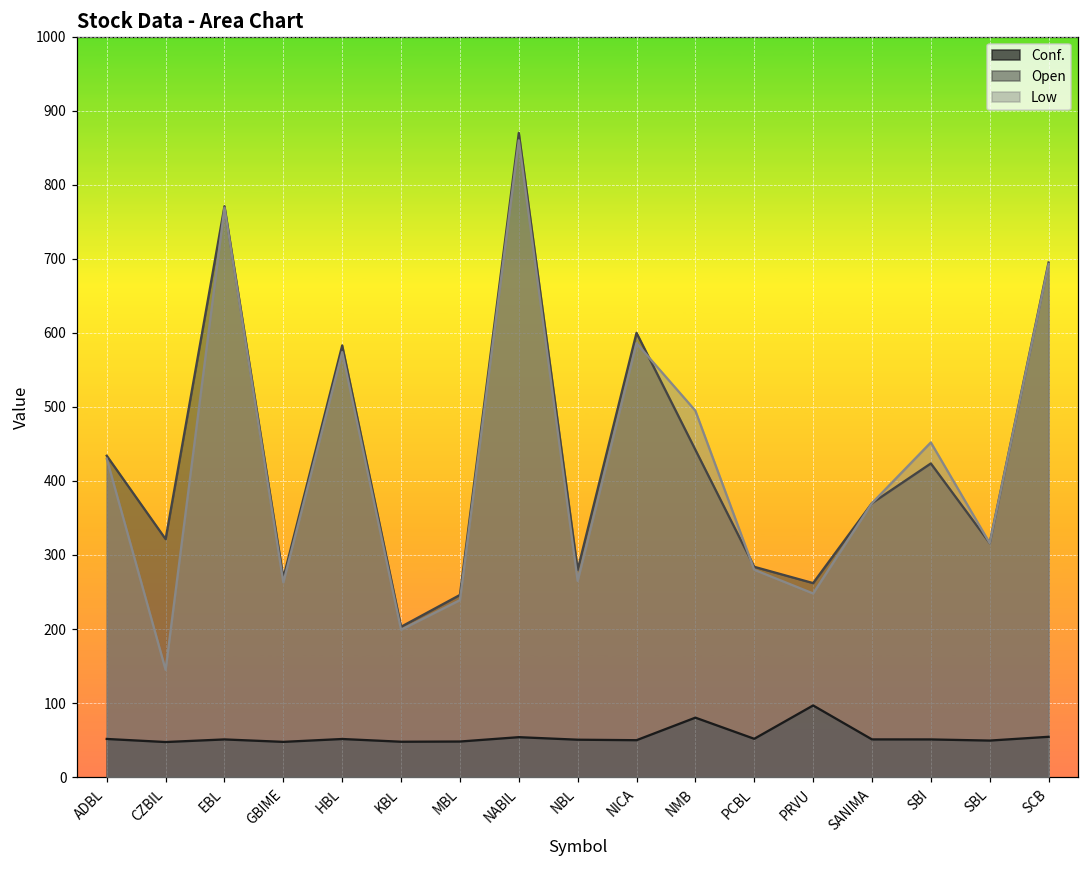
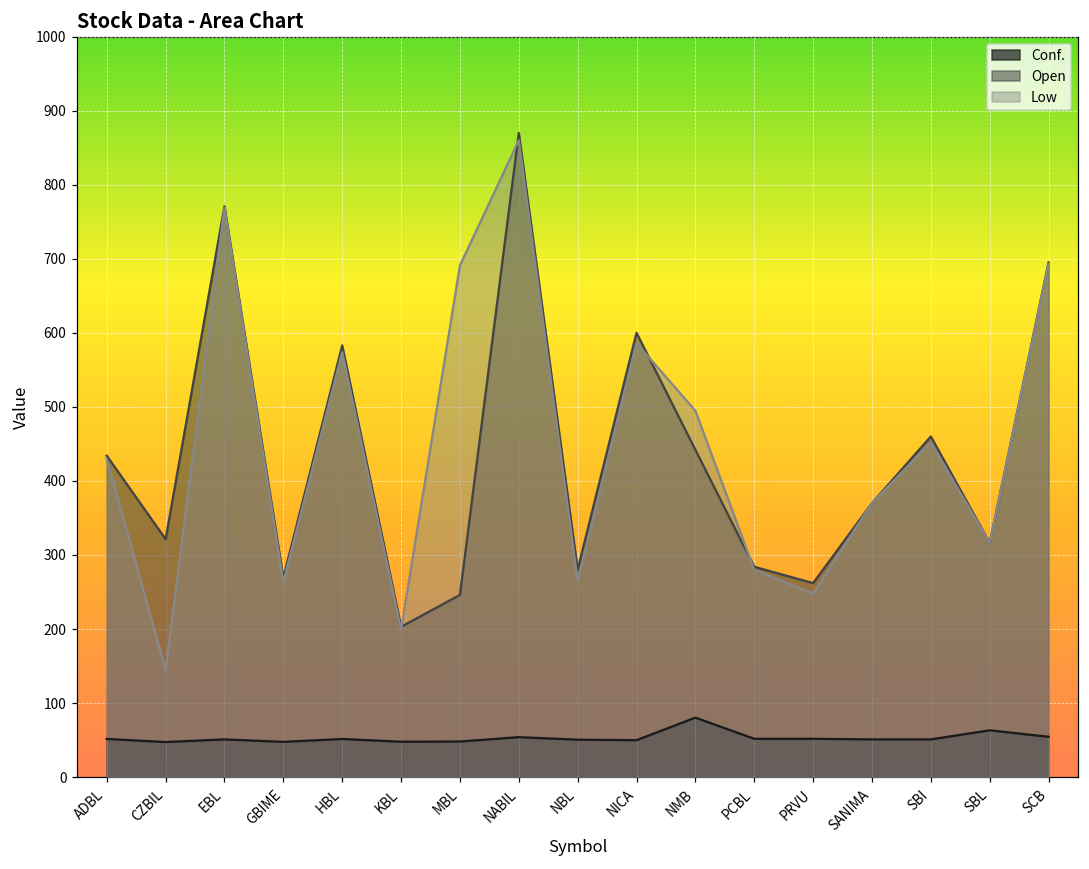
Low, MBL: 240 -> 690
Conf., PRVU: 100 -> 50
Open, SBI: 420 -> 460
Conf., SBL: 50 -> 60
